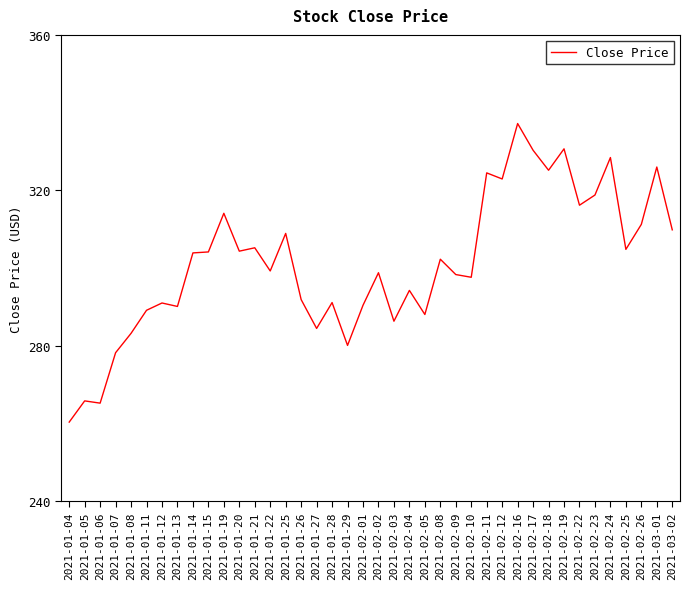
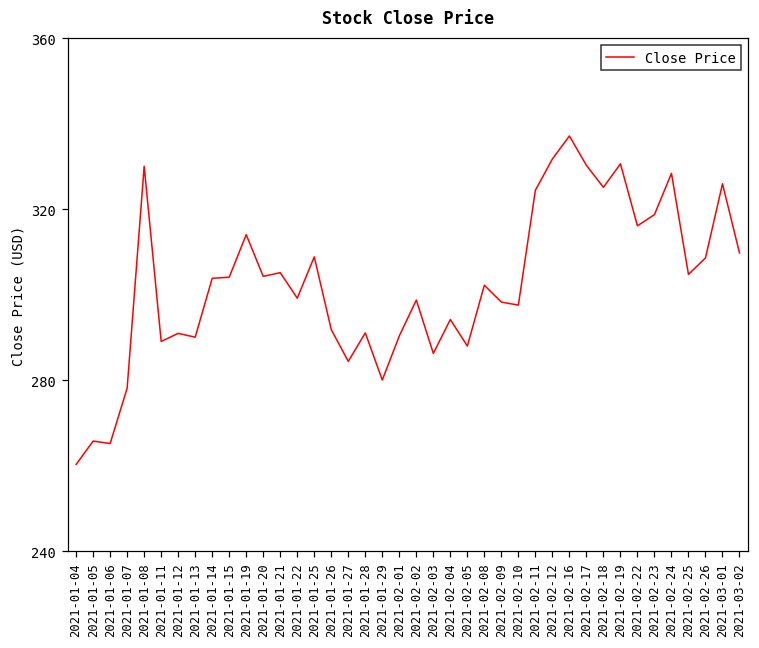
2021-01-08: 283 -> 330
2021-02-12: 323 -> 332
2021-02-26: 311 -> 309
